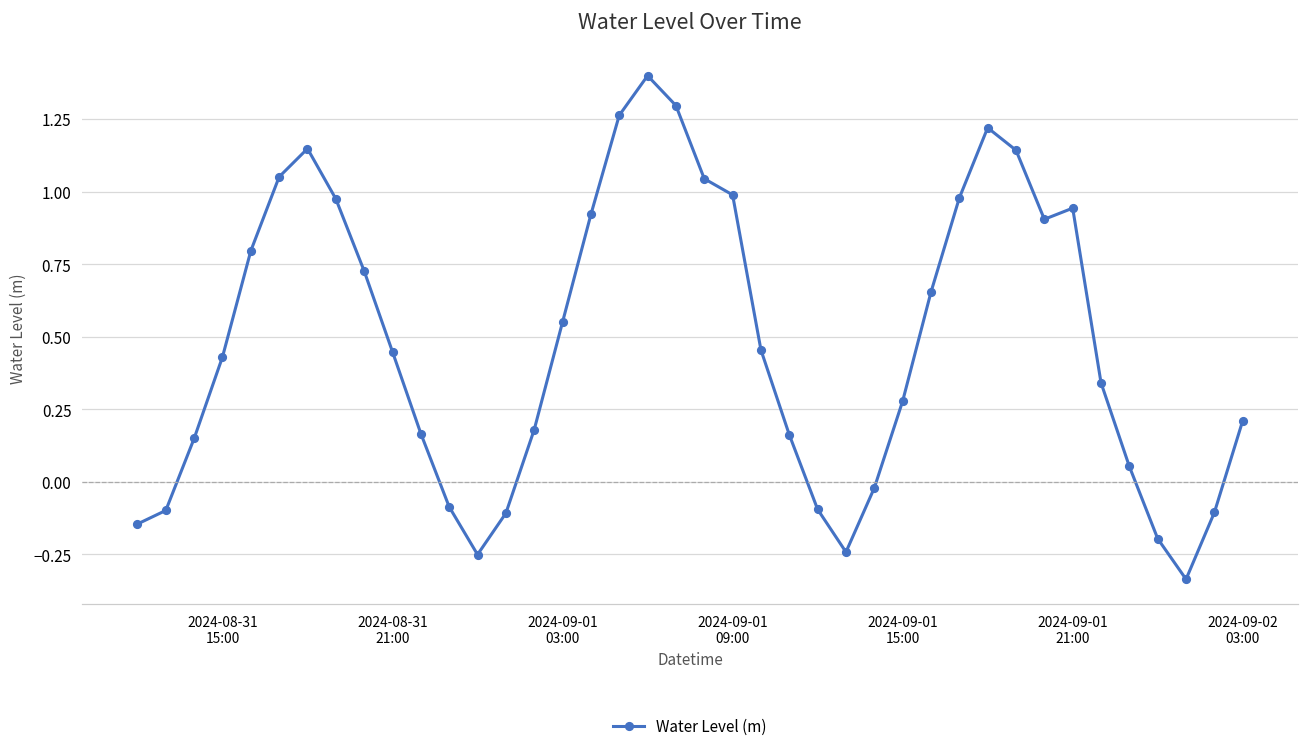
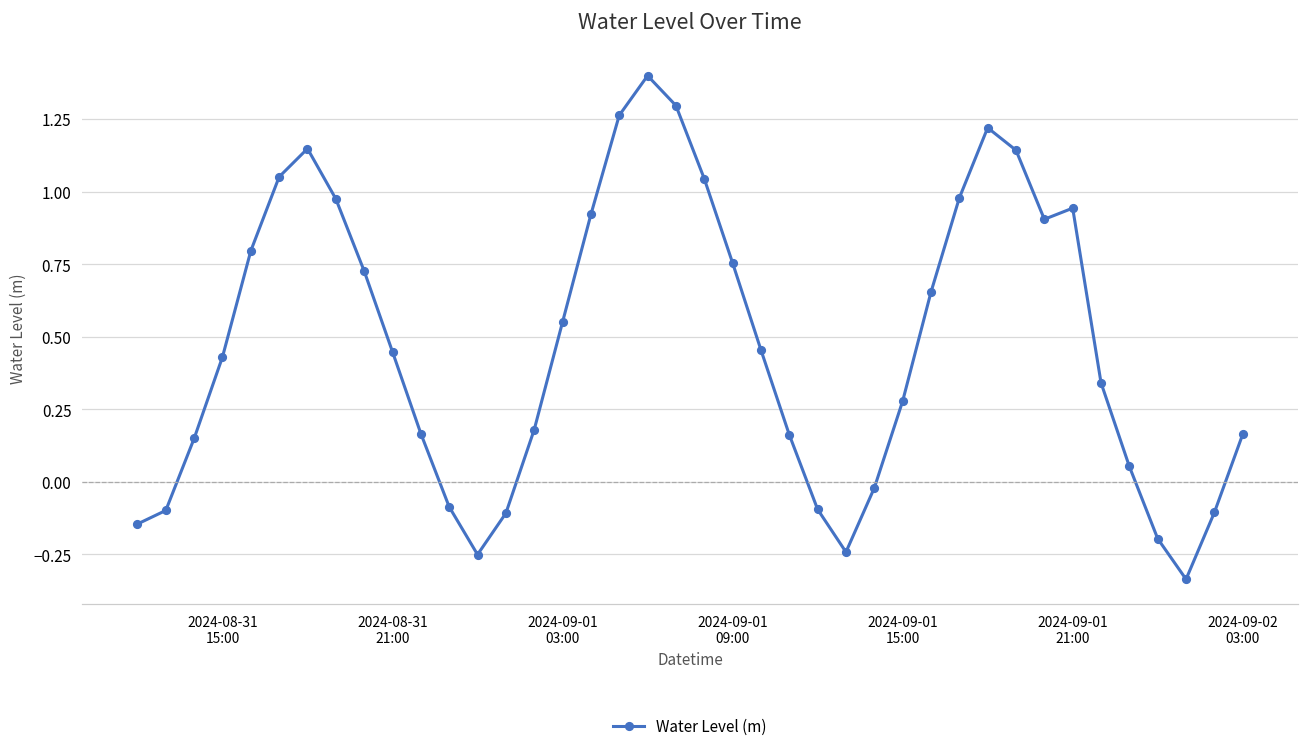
2024-09-01 09:00: 0.99 -> 0.75
2024-09-02 03:00: 0.21 -> 0.16
